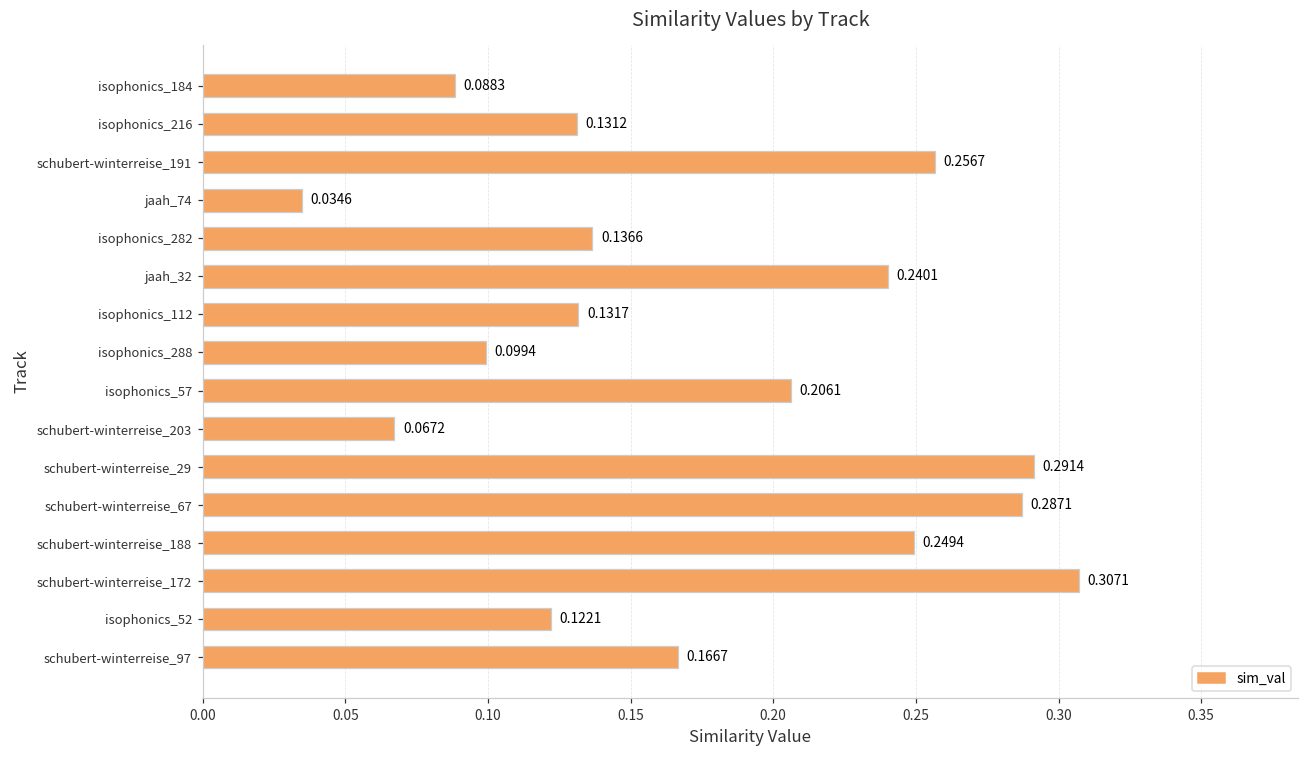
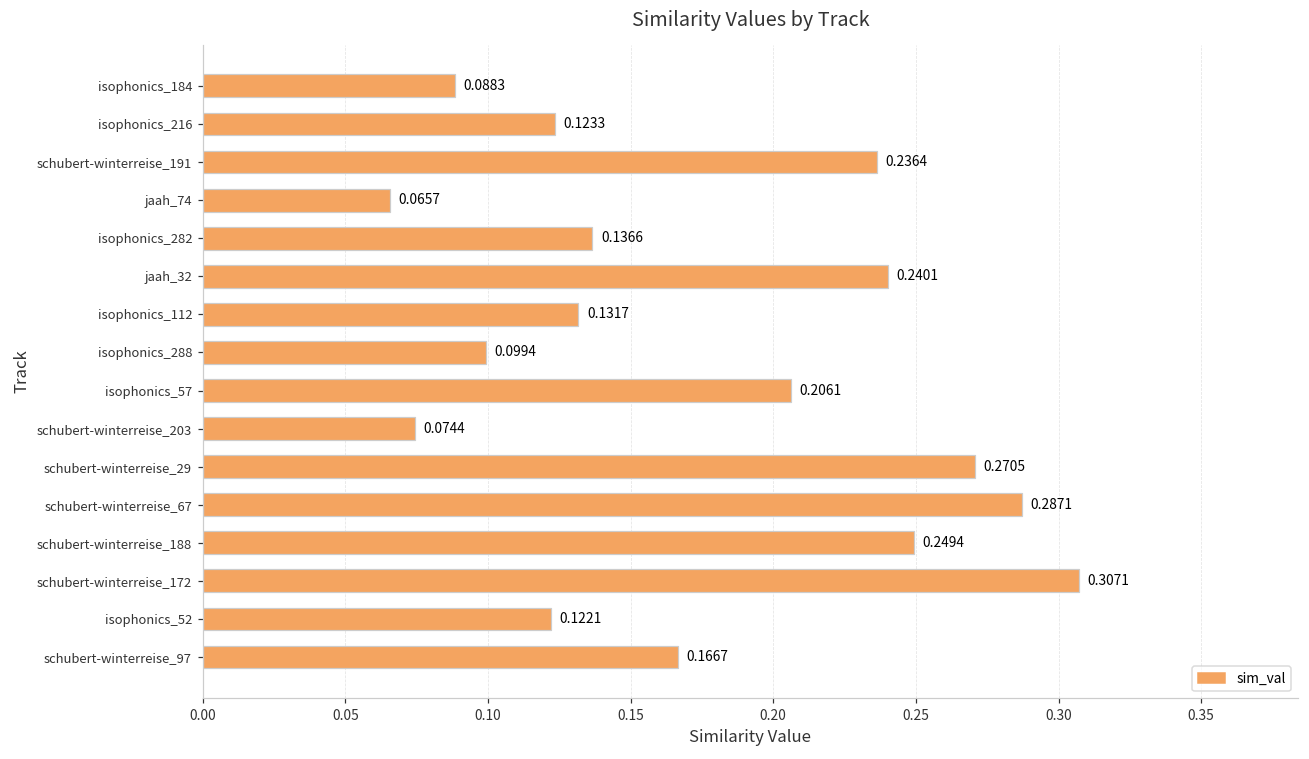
isophonics_216: 0.1312 -> 0.1233
schubert-winterreise_191: 0.2567 -> 0.2364
jaah_74: 0.0346 -> 0.0657
schubert-winterreise_203: 0.0672 -> 0.0744
schubert-winterreise_29: 0.2914 -> 0.2705
